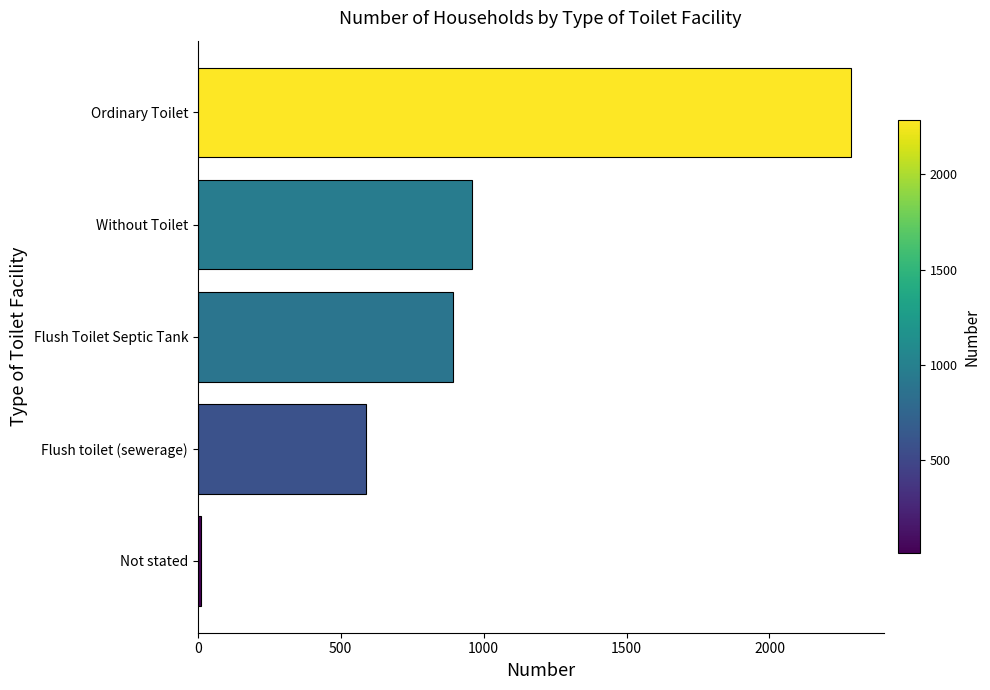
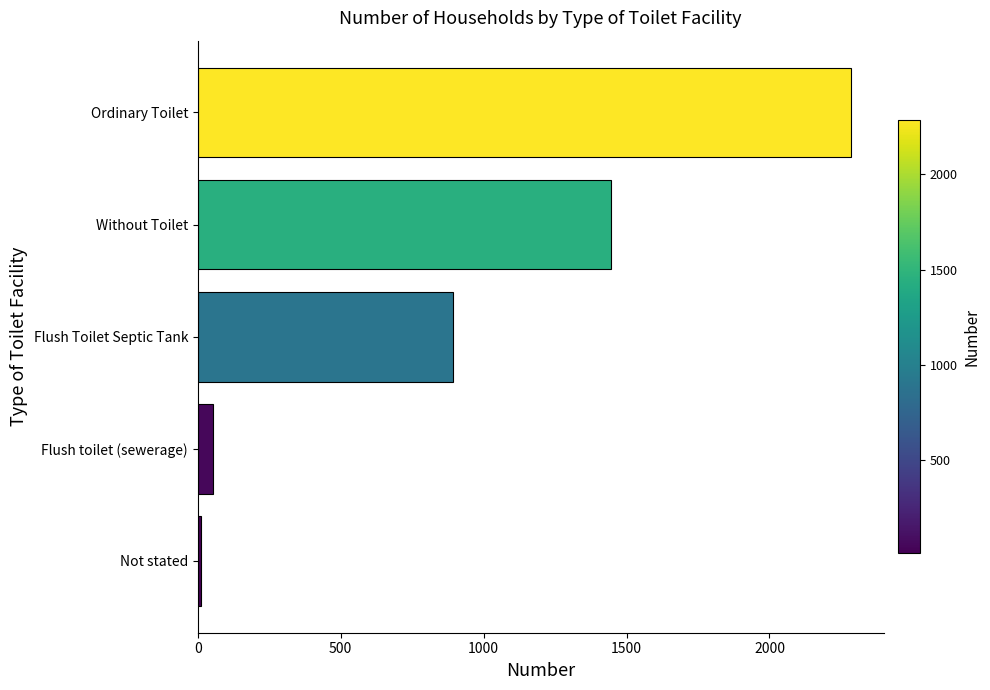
Without Toilet: 960 -> 1450
Flush toilet (sewerage): 590 -> 50
